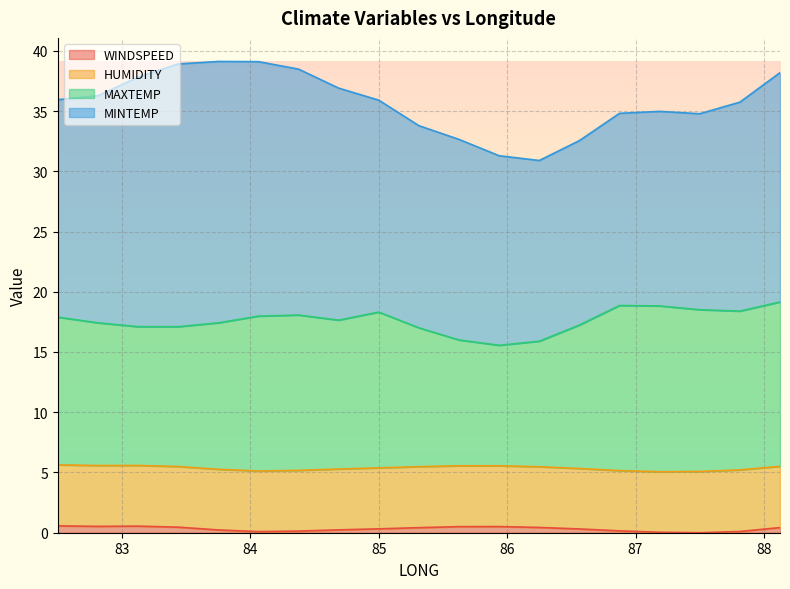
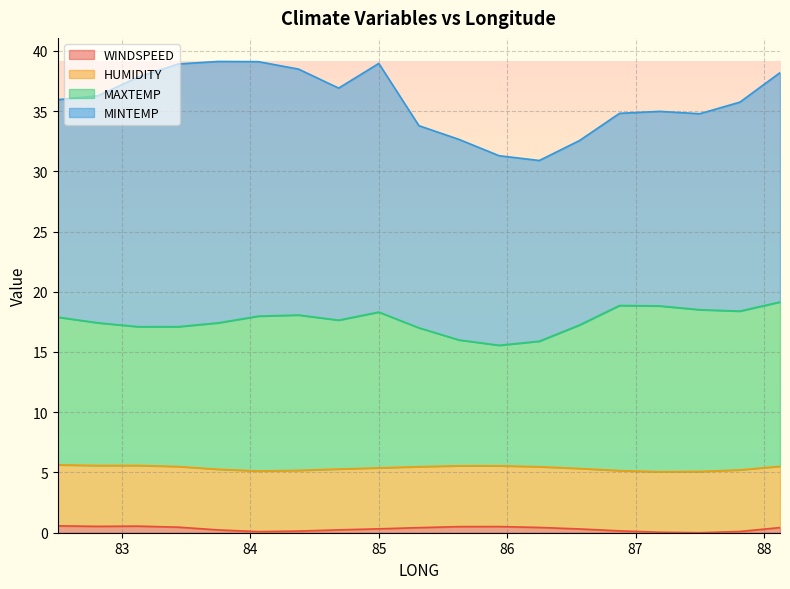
MINTEMP, 85: 17.6 -> 20.6
